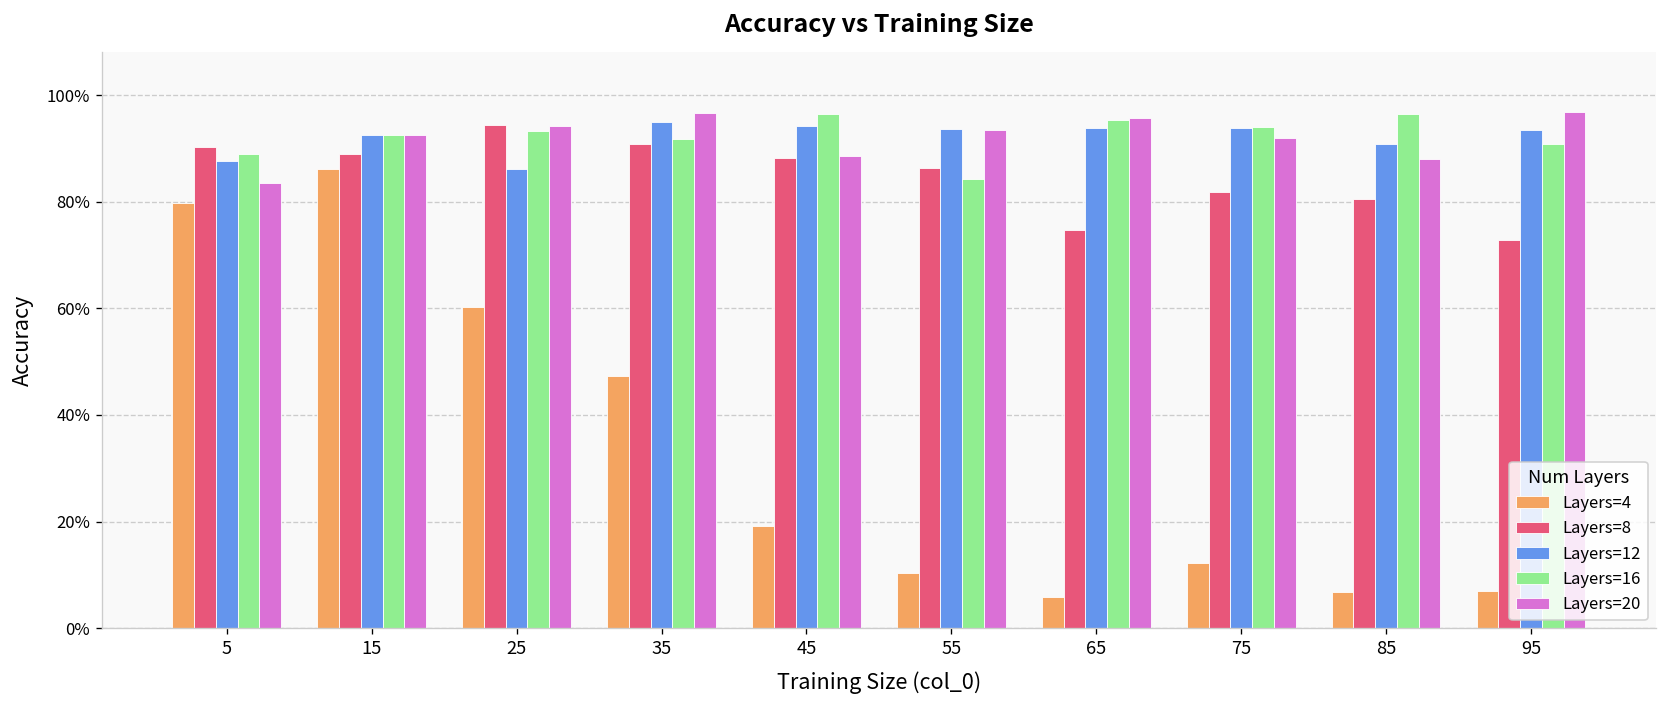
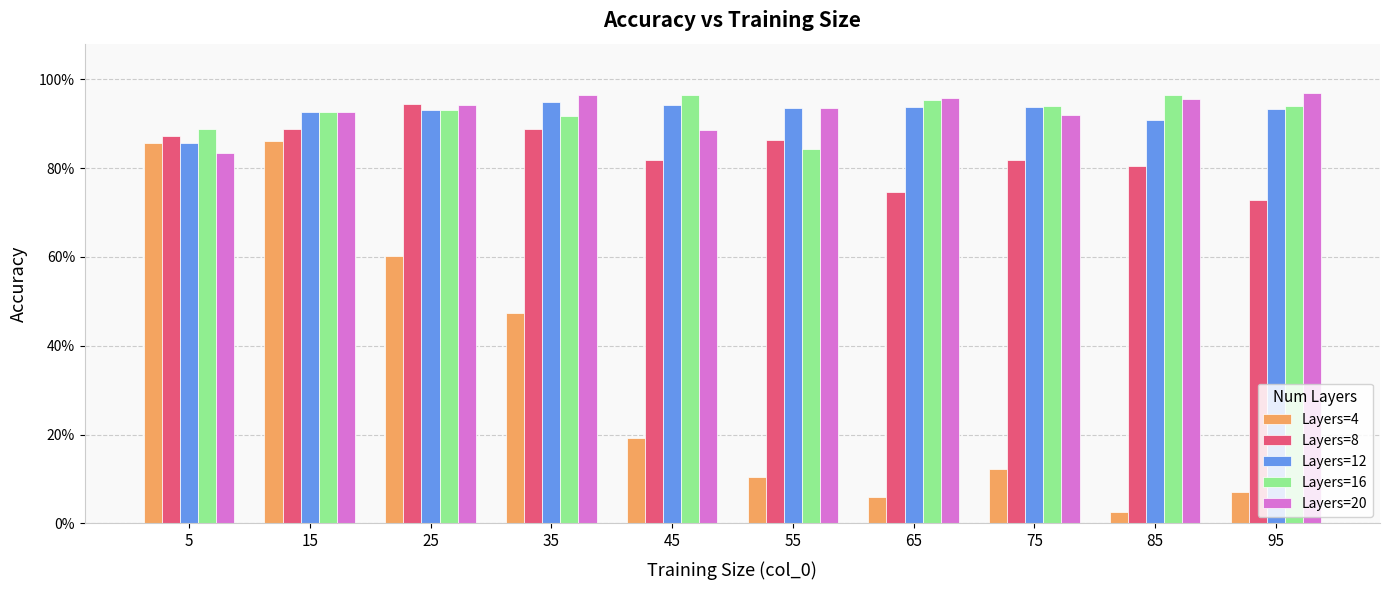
Layers=4, 5: 80% -> 86%
Layers=8, 5: 90% -> 87%
Layers=12, 5: 88% -> 86%
Layers=12, 25: 86% -> 93%
Layers=8, 35: 91% -> 89%
Layers=8, 45: 88% -> 82%
Layers=4, 85: 7% -> 3%
Layers=20, 85: 88% -> 96%
Layers=16, 95: 91% -> 94%
